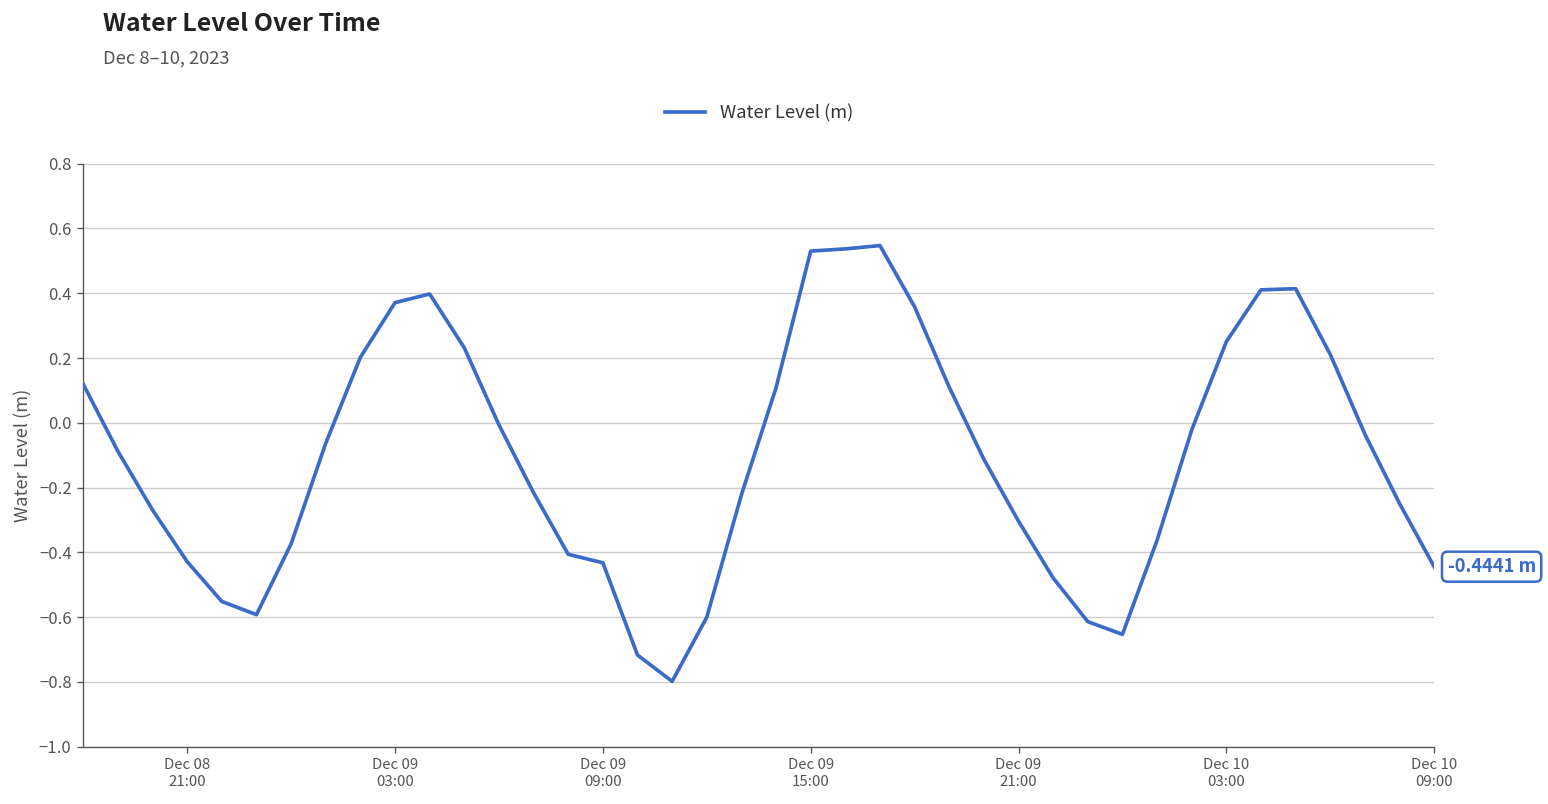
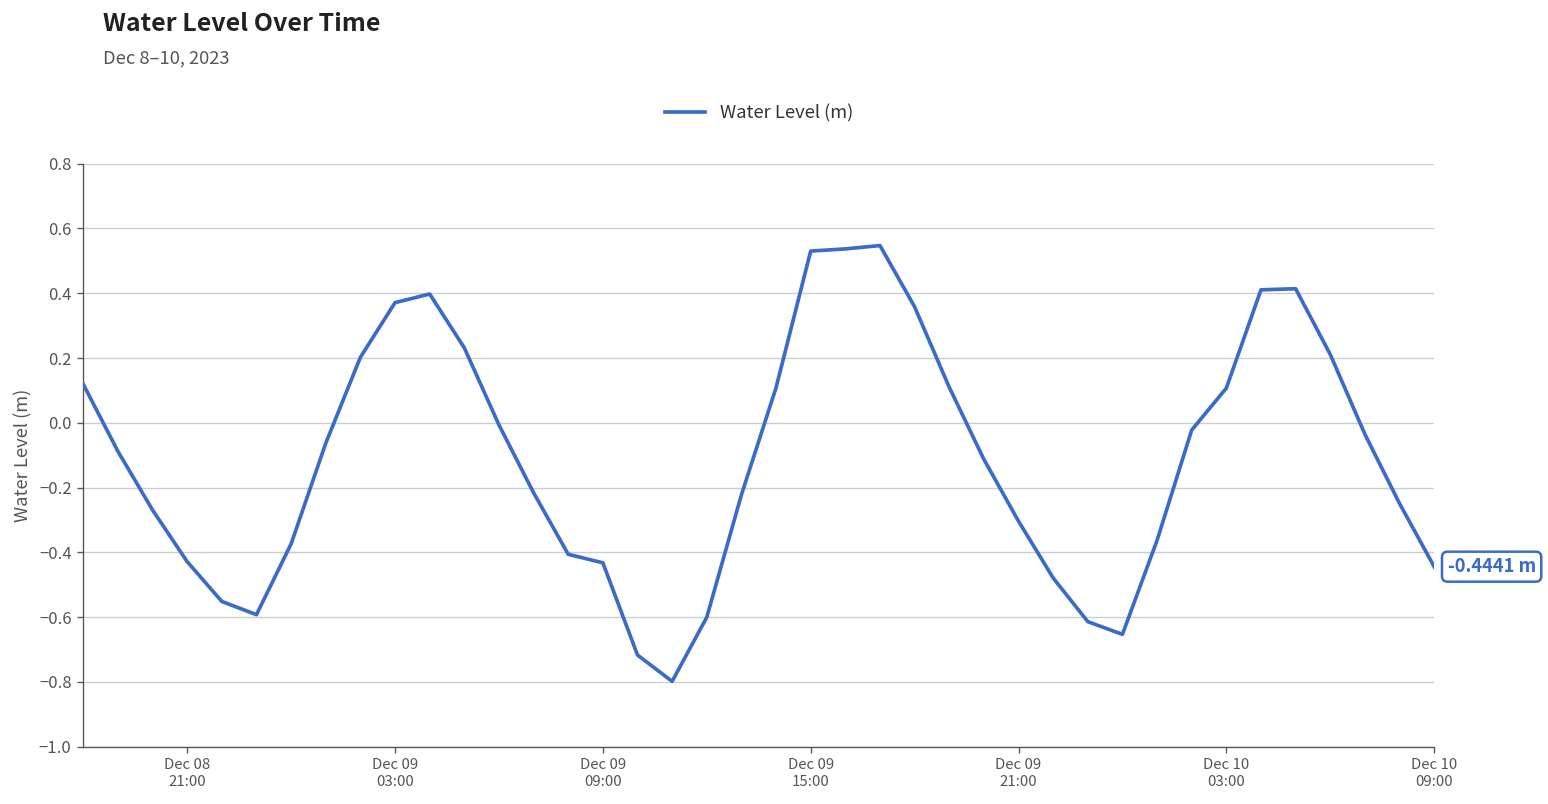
Dec 10 03:00: 0.25 -> 0.11
